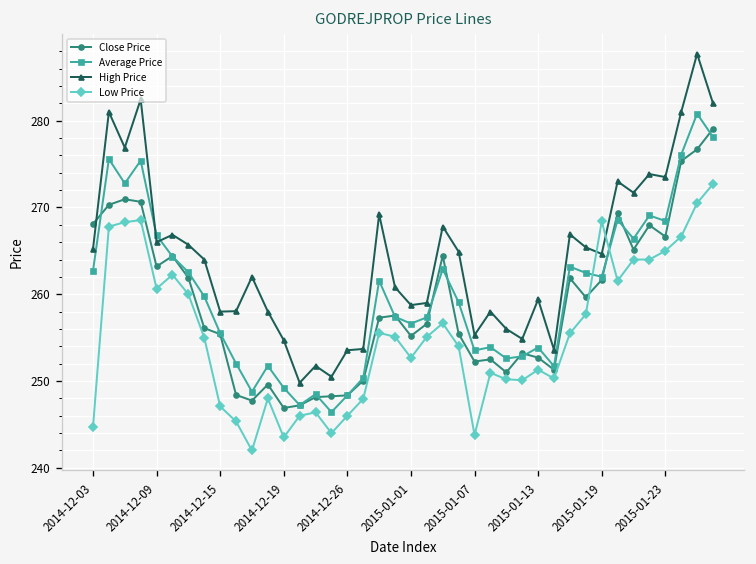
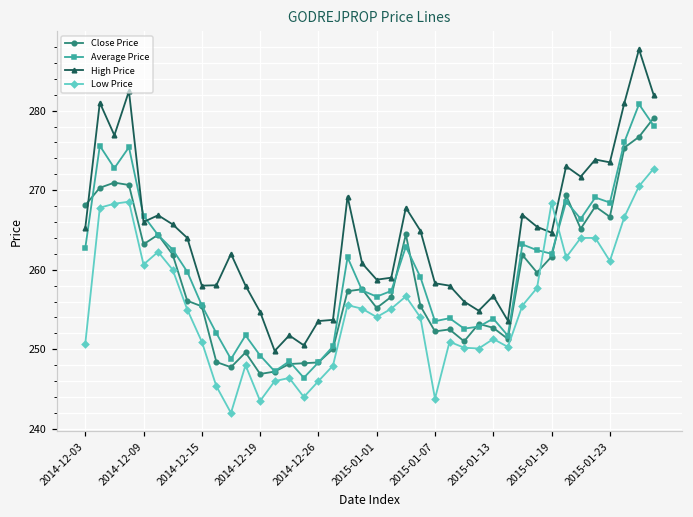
Low Price, 2014-12-03: 245 -> 251
Low Price, 2014-12-15: 247 -> 251
Low Price, 2015-01-01: 253 -> 254
High Price, 2015-01-07: 255 -> 258
High Price, 2015-01-13: 259 -> 257
Low Price, 2015-01-23: 265 -> 261
